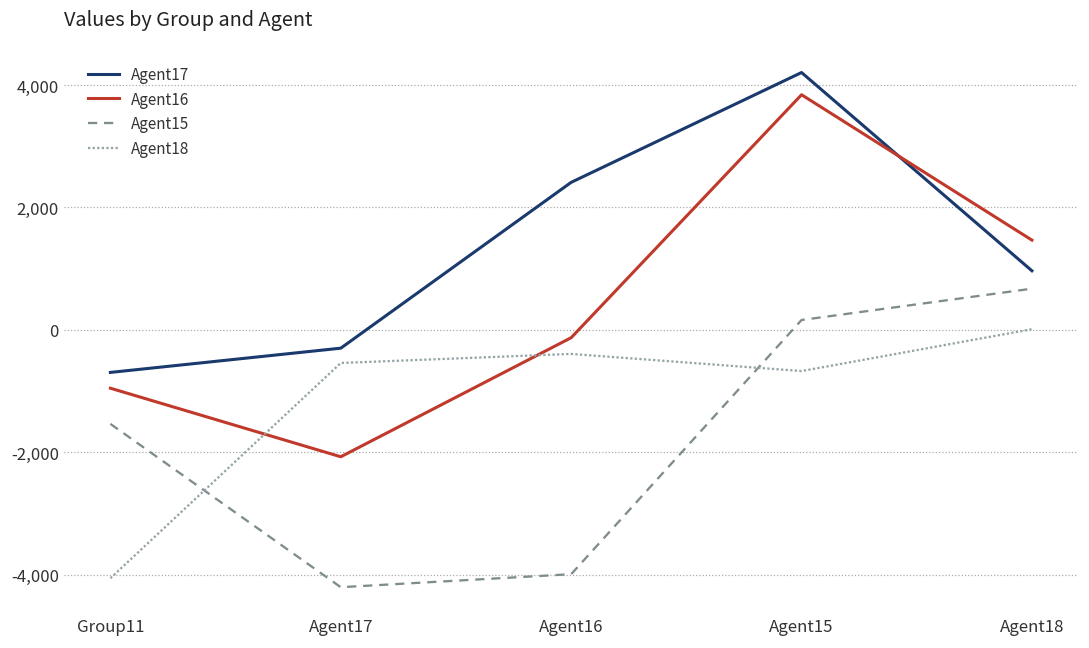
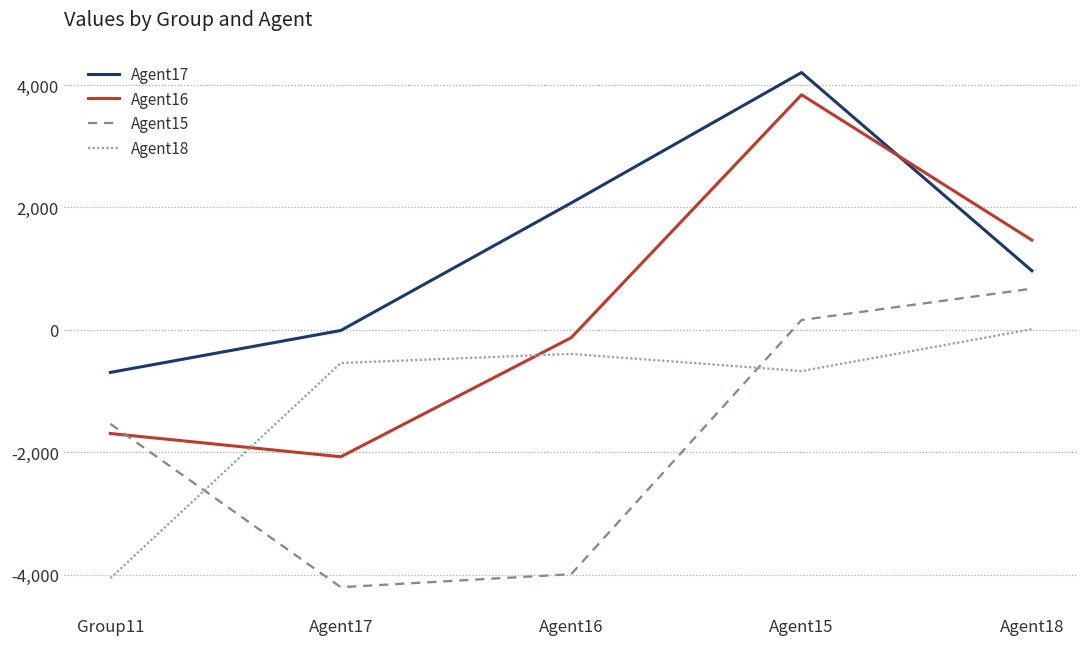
Agent16, Group11: -1,000 -> -1,700
Agent17, Agent17: -300 -> 0
Agent17, Agent16: 2,400 -> 2,100
